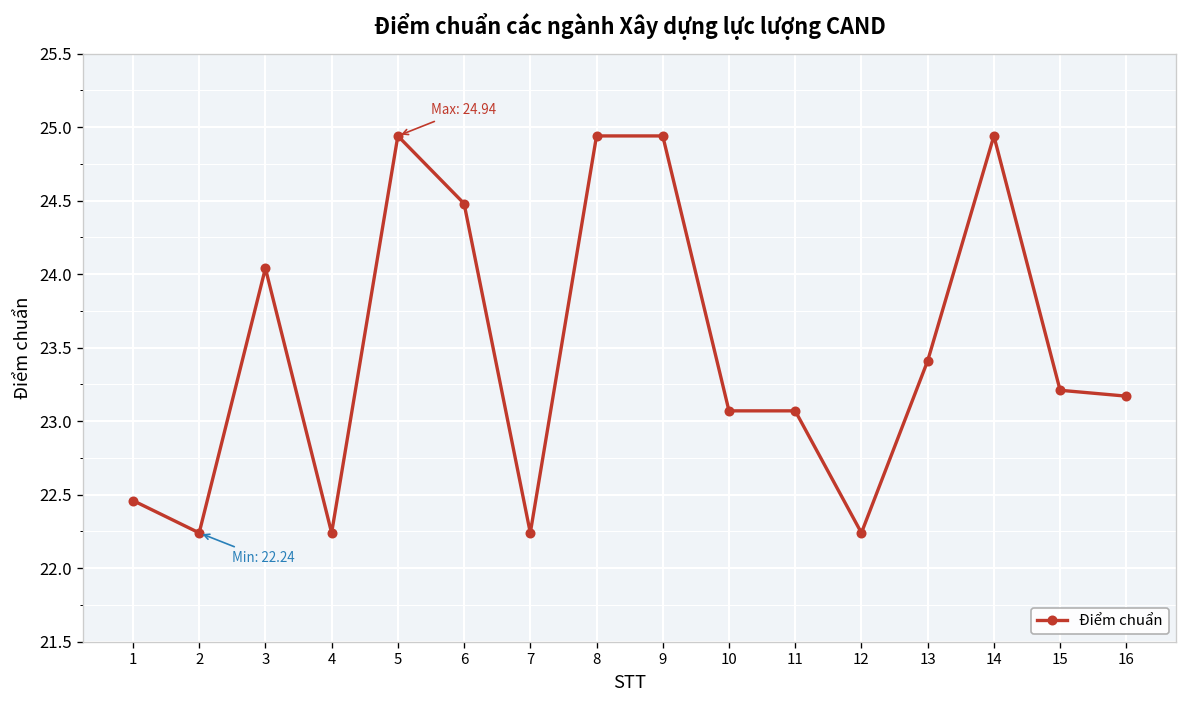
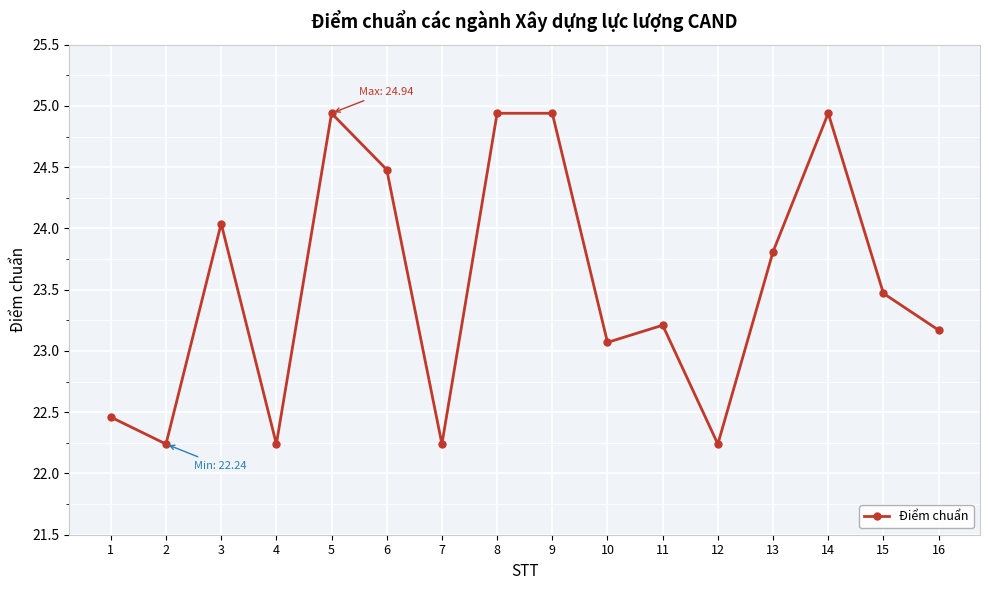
11: 23.07 -> 23.21
13: 23.41 -> 23.81
15: 23.21 -> 23.47
